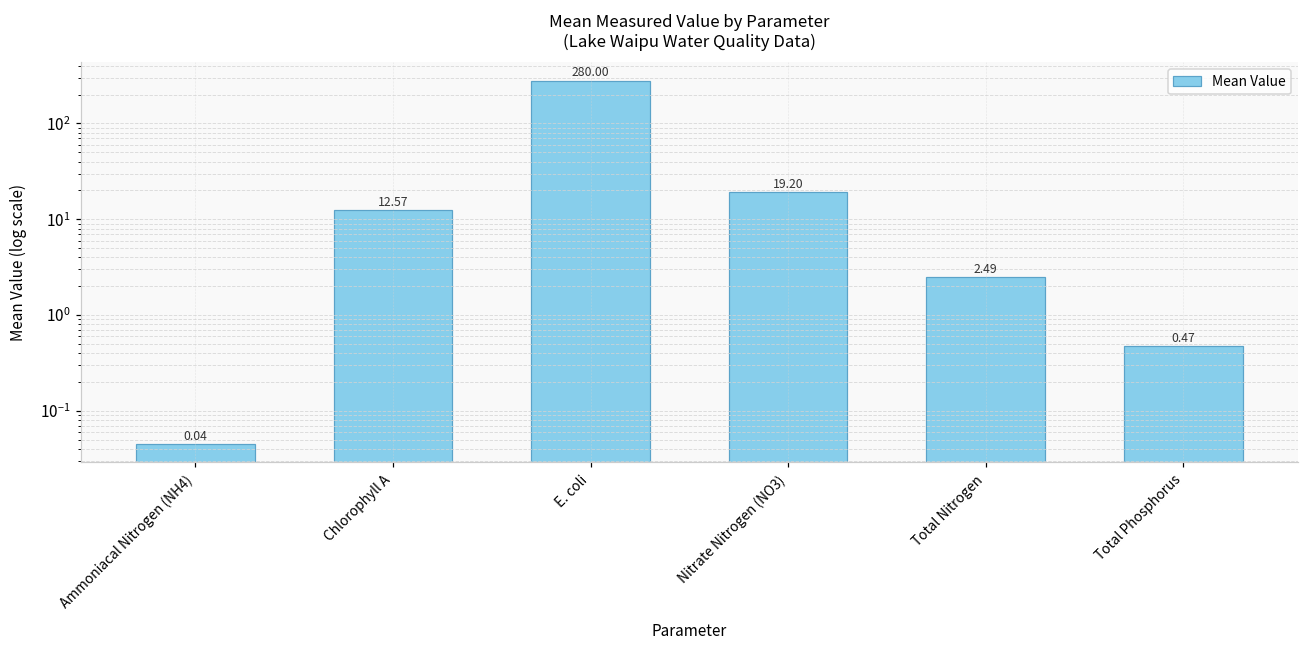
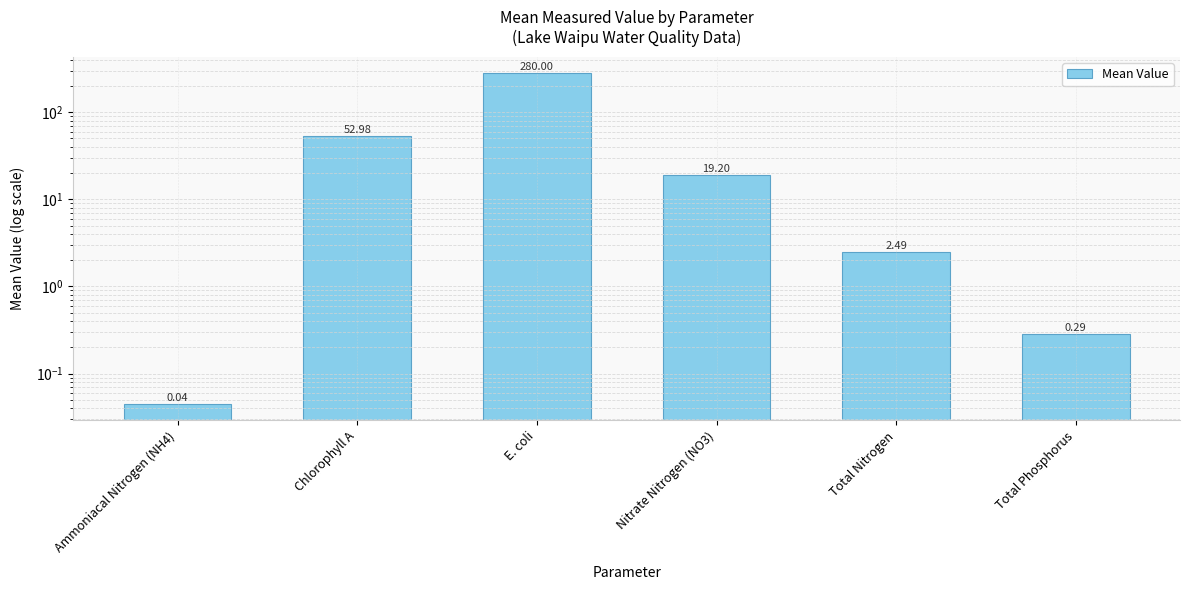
Chlorophyll A: 12.57 -> 52.98
Total Phosphorus: 0.47 -> 0.29
